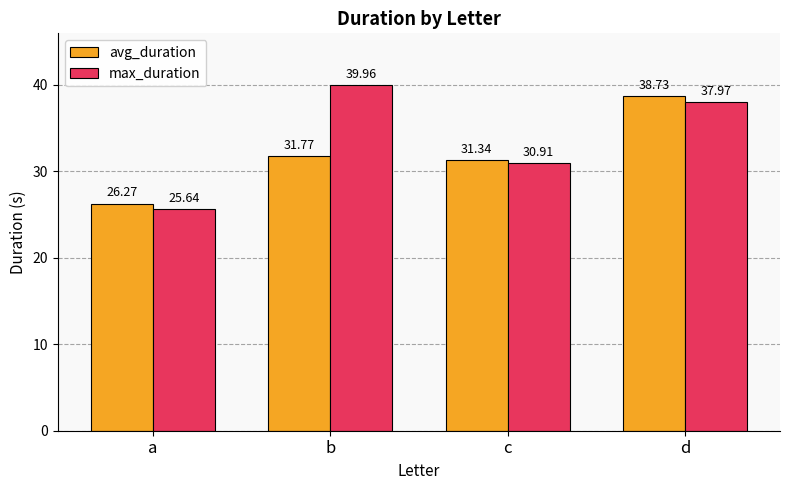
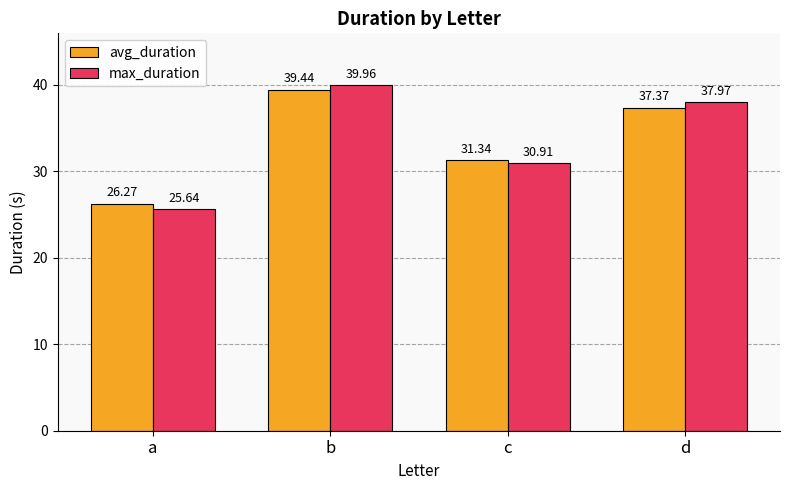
avg_duration, b: 31.77 -> 39.44
avg_duration, d: 38.73 -> 37.37
